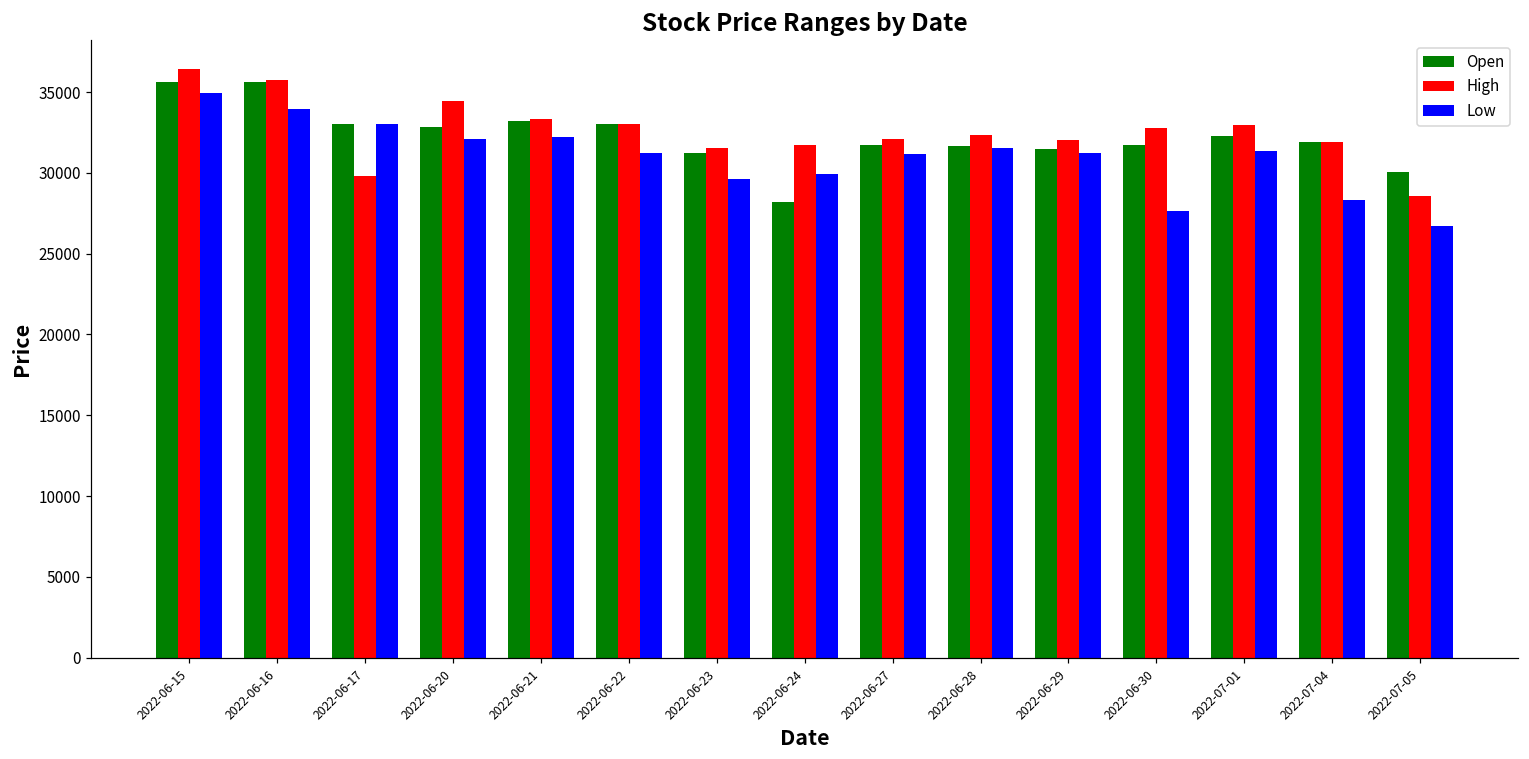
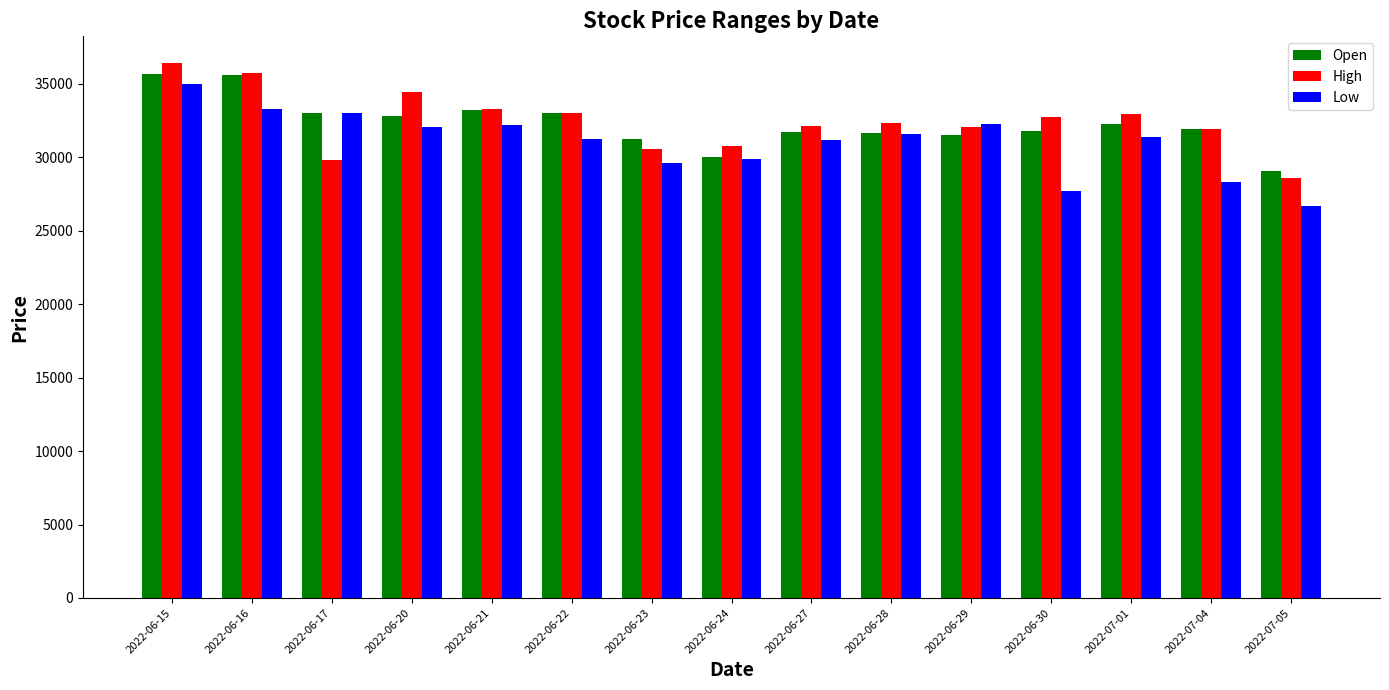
Low, 2022-06-16: 34000 -> 33300
High, 2022-06-23: 31600 -> 30500
Open, 2022-06-24: 28200 -> 30000
High, 2022-06-24: 31800 -> 30800
Low, 2022-06-29: 31300 -> 32300
Open, 2022-07-05: 30000 -> 29100
